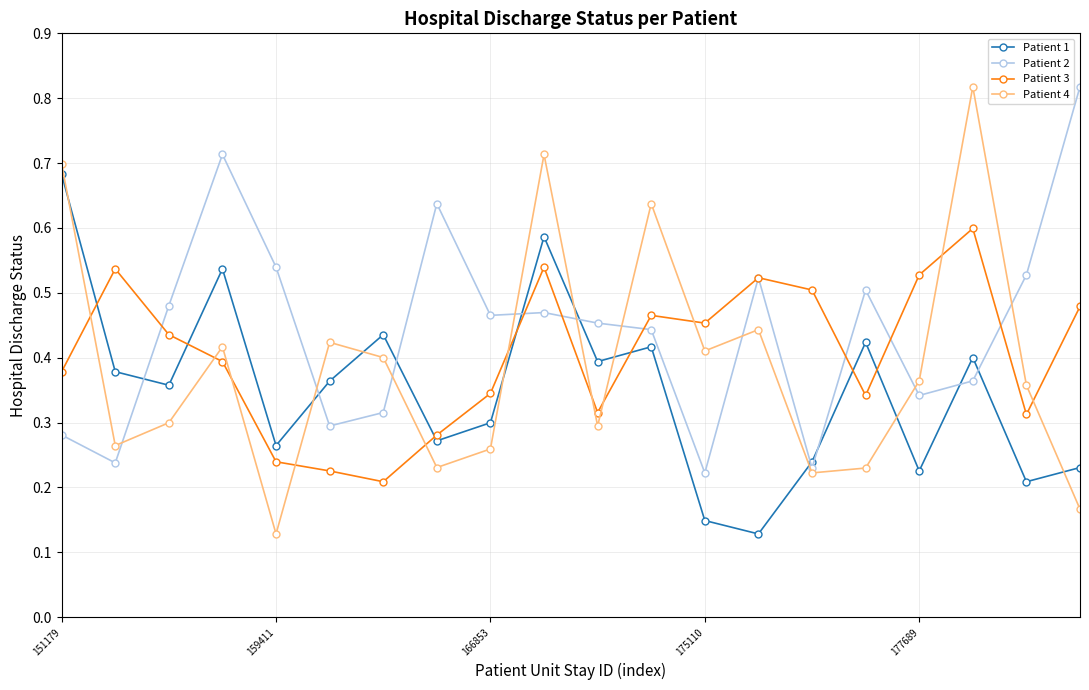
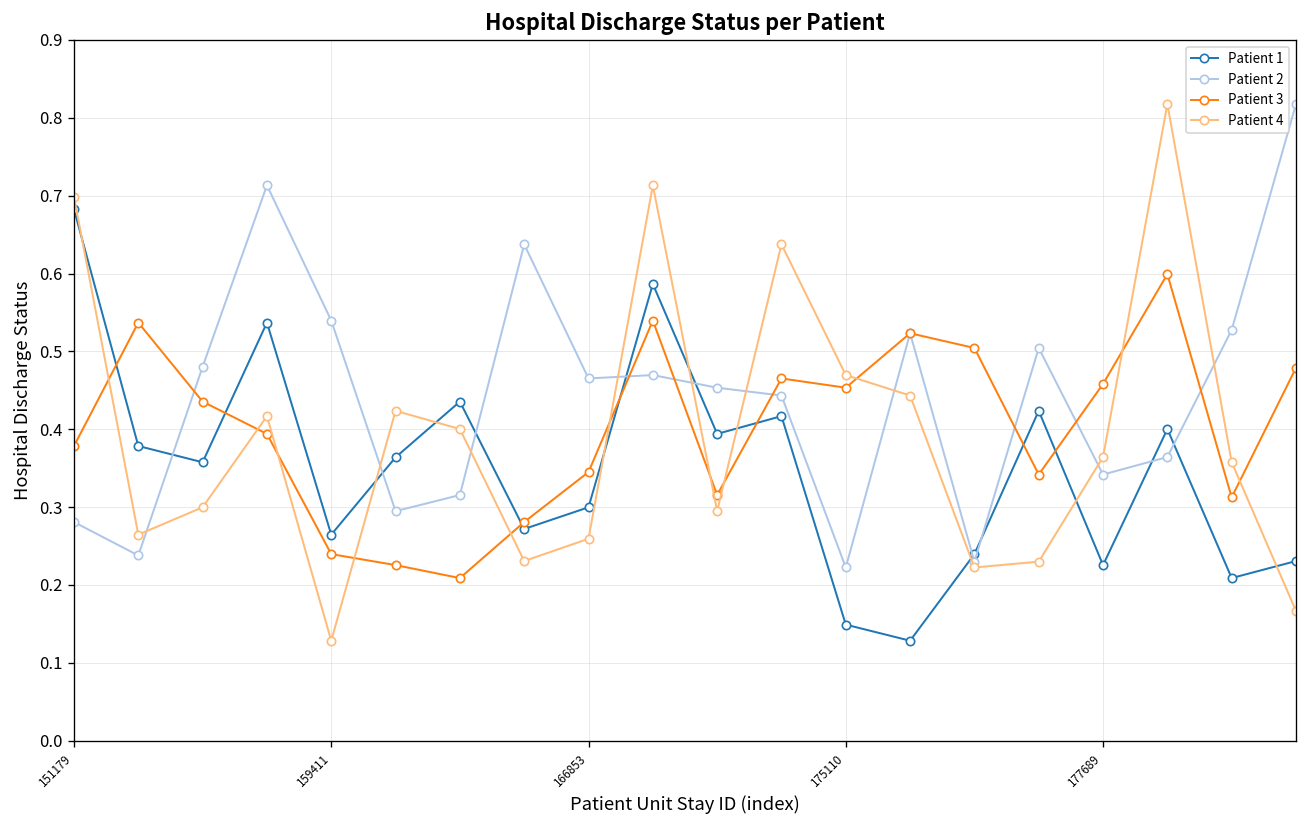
Patient 4, 175110: 0.41 -> 0.47
Patient 3, 177689: 0.53 -> 0.46
